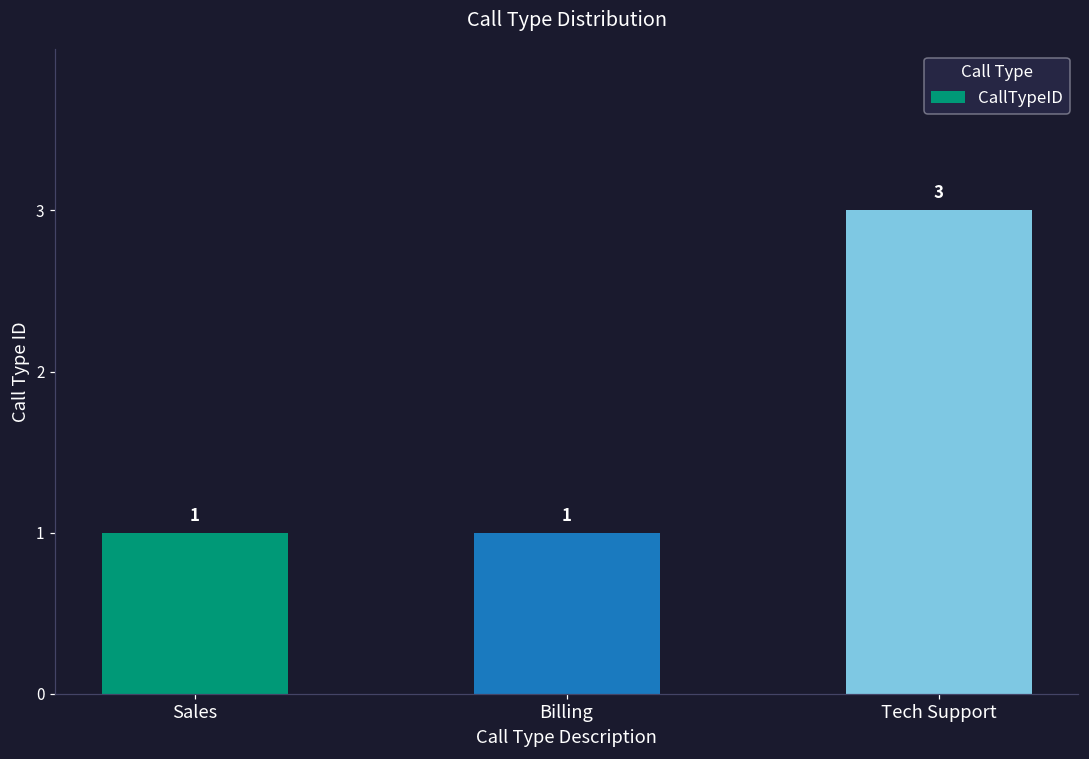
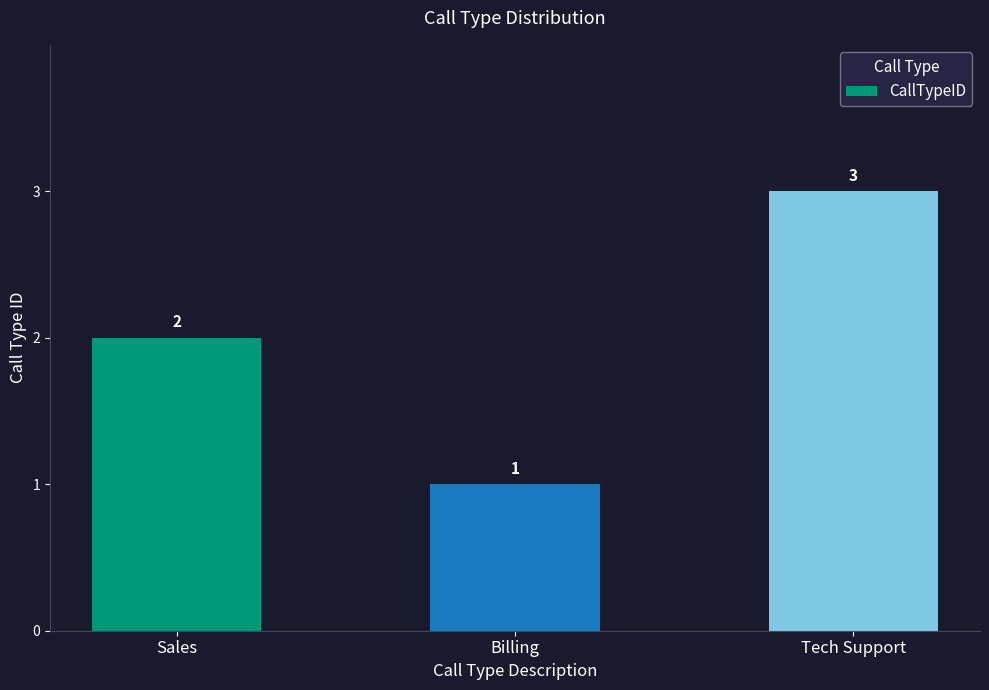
Sales: 1 -> 2
